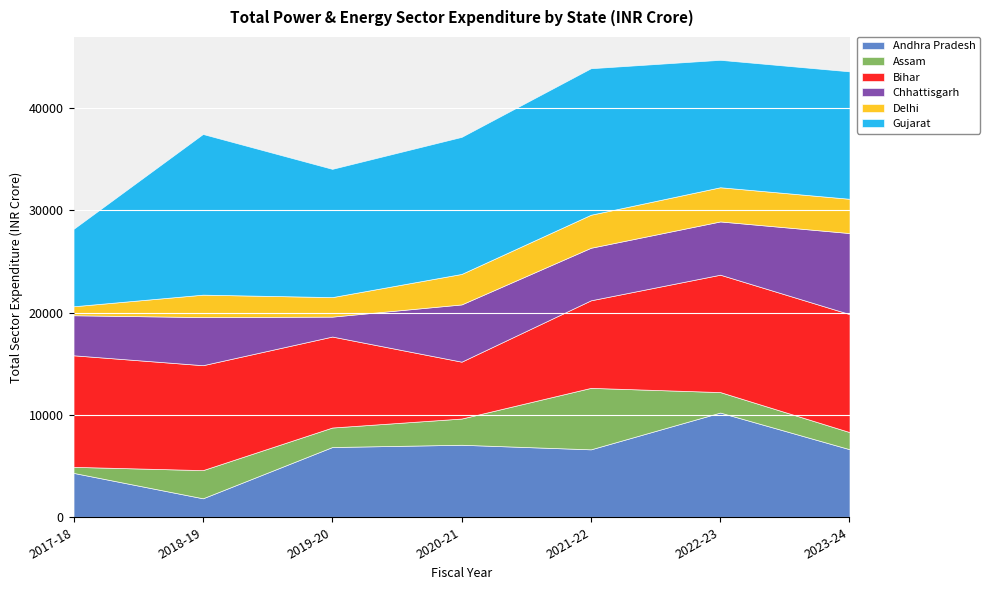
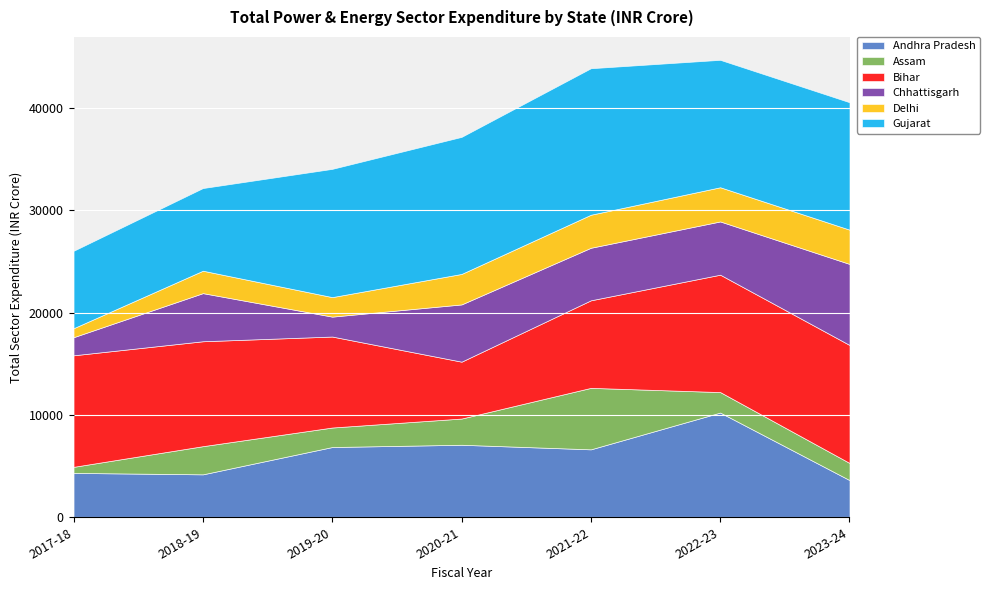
Chhattisgarh, 2017-18: 3900 -> 1800
Andhra Pradesh, 2018-19: 1900 -> 4200
Gujarat, 2018-19: 15700 -> 8100
Andhra Pradesh, 2023-24: 6700 -> 3600
